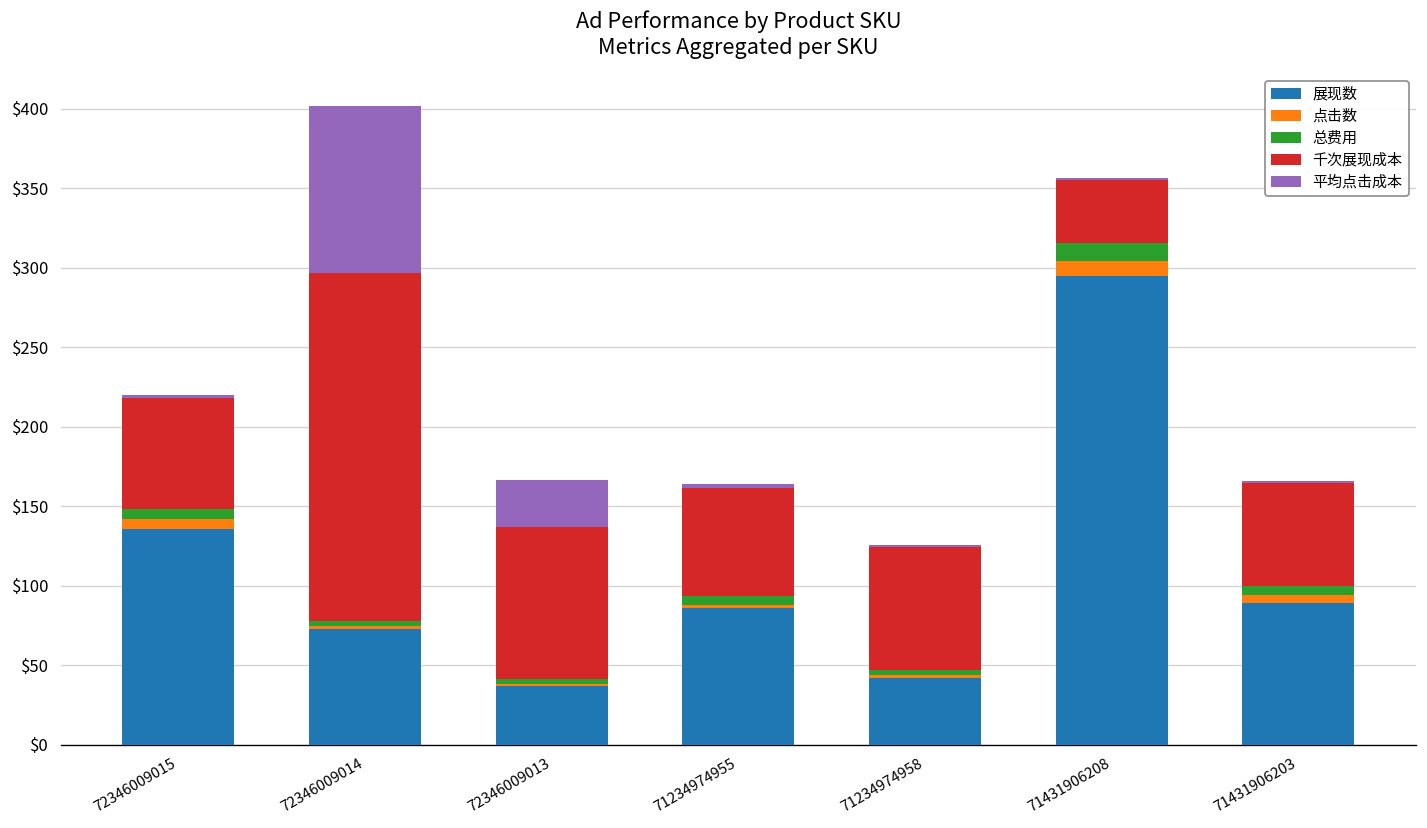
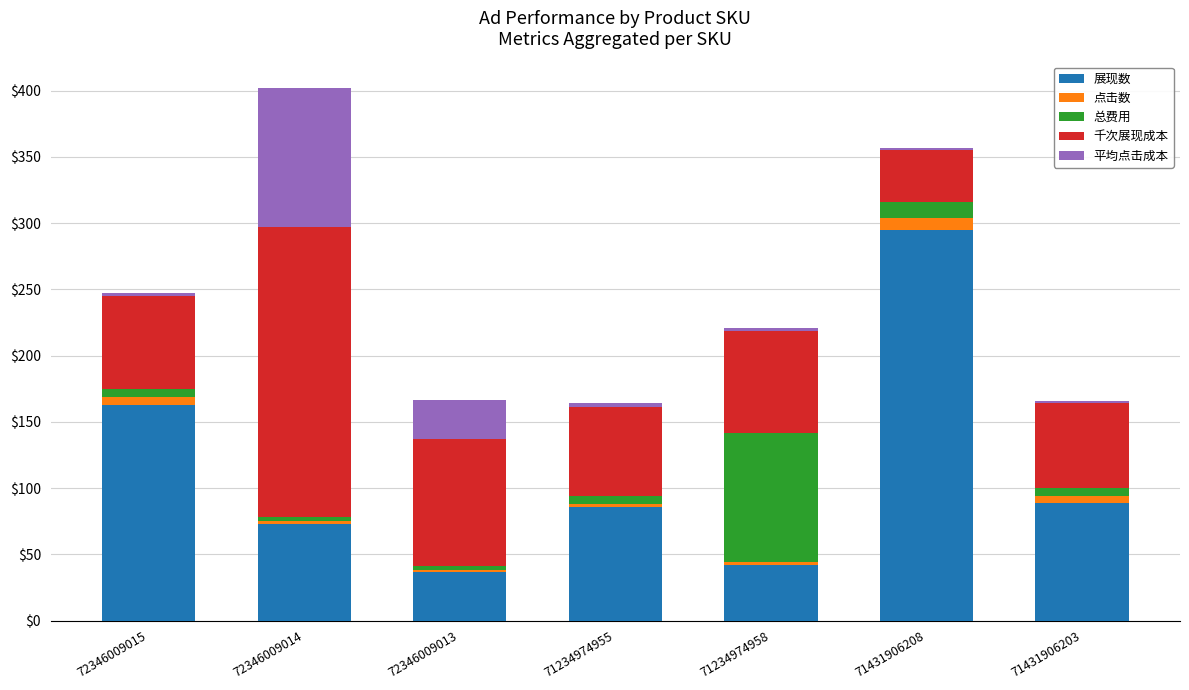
展现数, 72346009015: $136 -> $163
总费用, 71234974958: $3 -> $98
